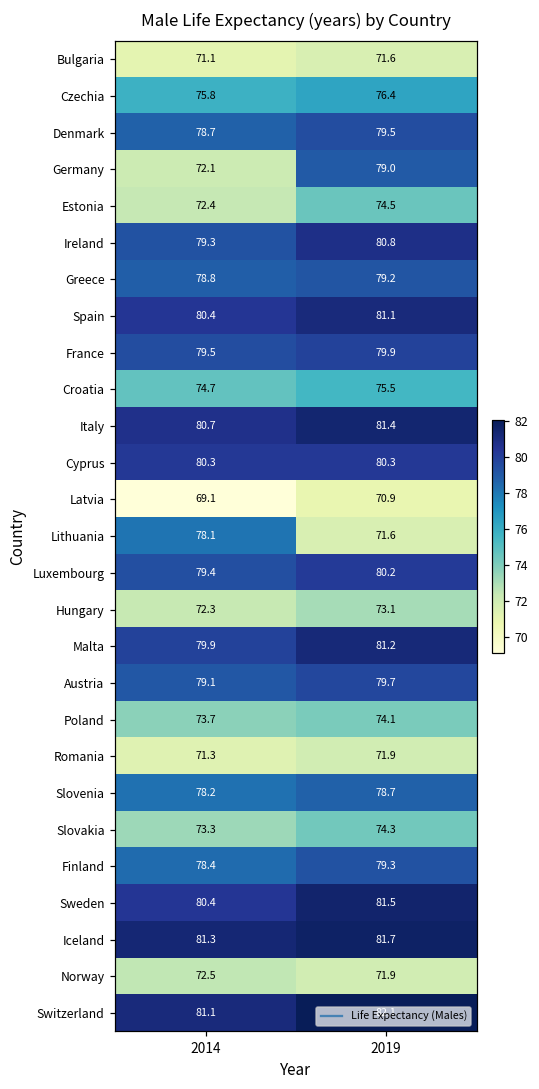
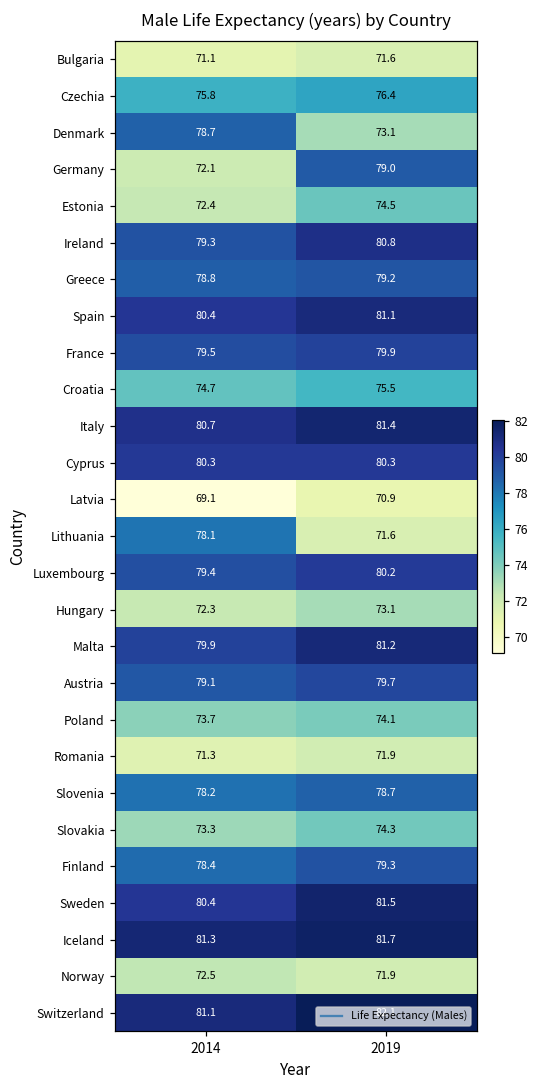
Denmark, 2019: 79.5 -> 73.1
